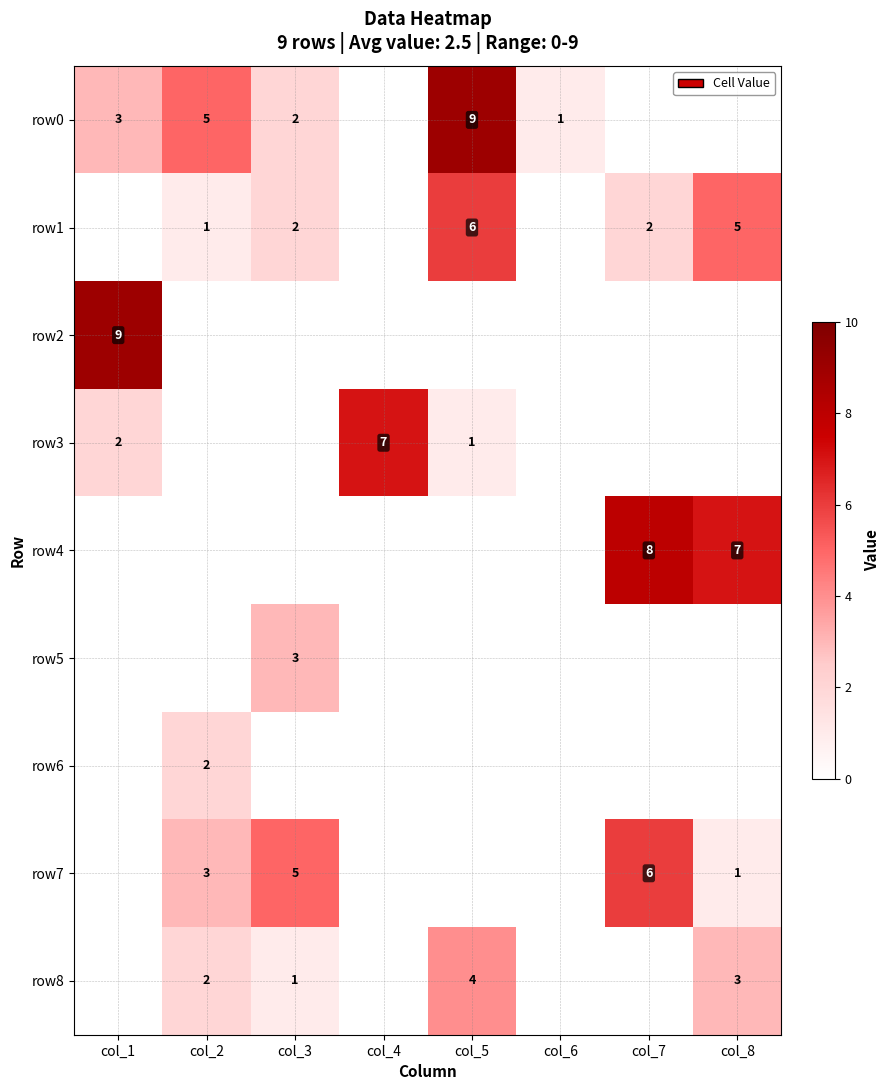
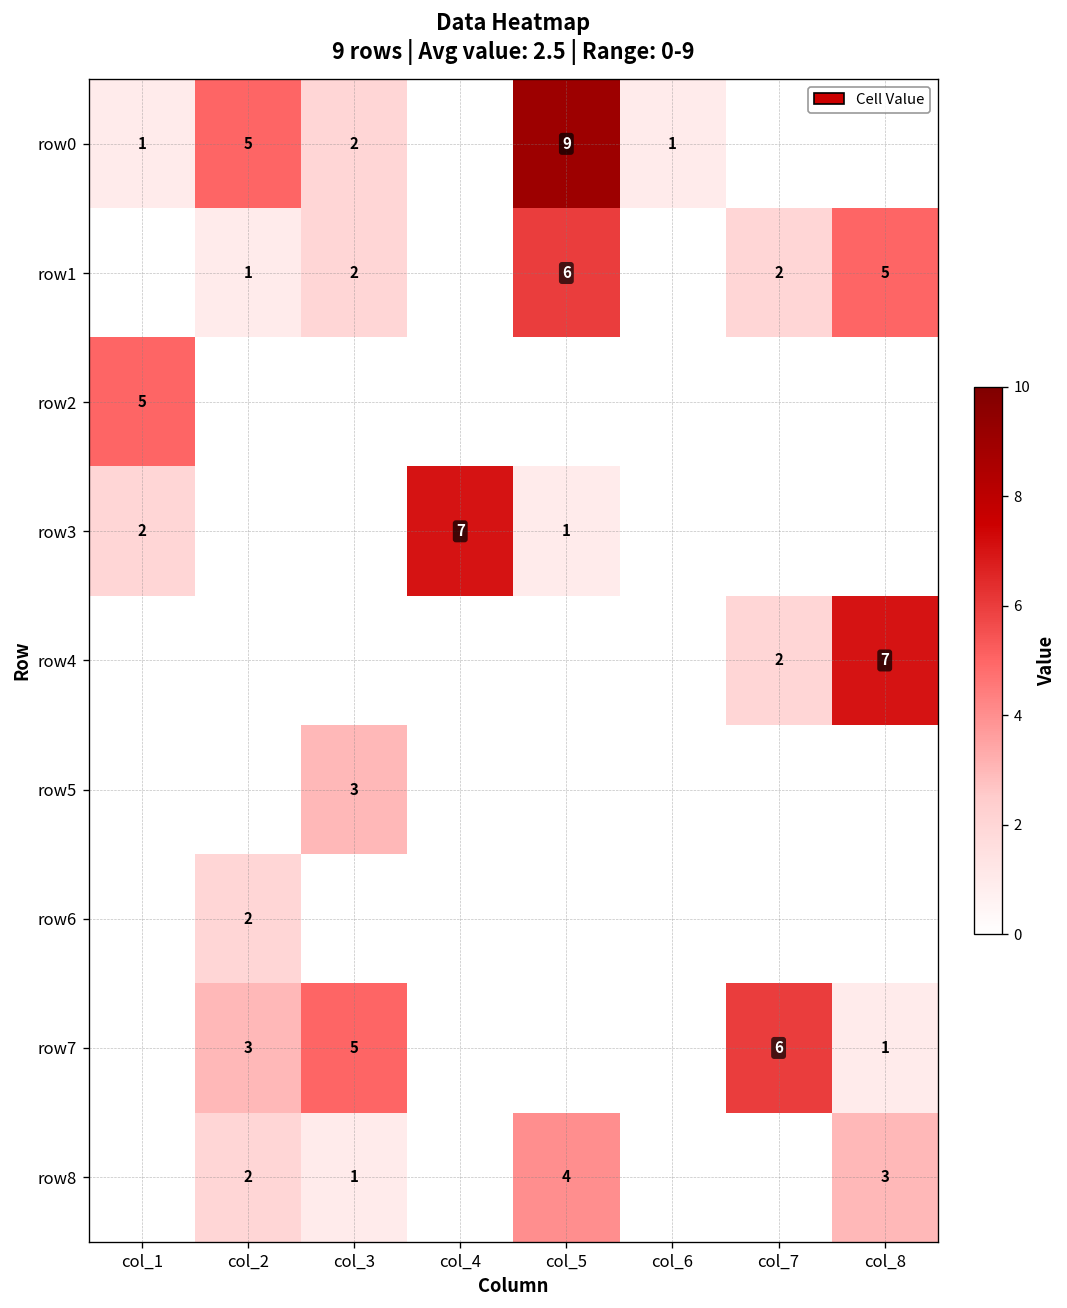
row0, col_1: 3 -> 1
row2, col_1: 9 -> 5
row4, col_7: 8 -> 2
